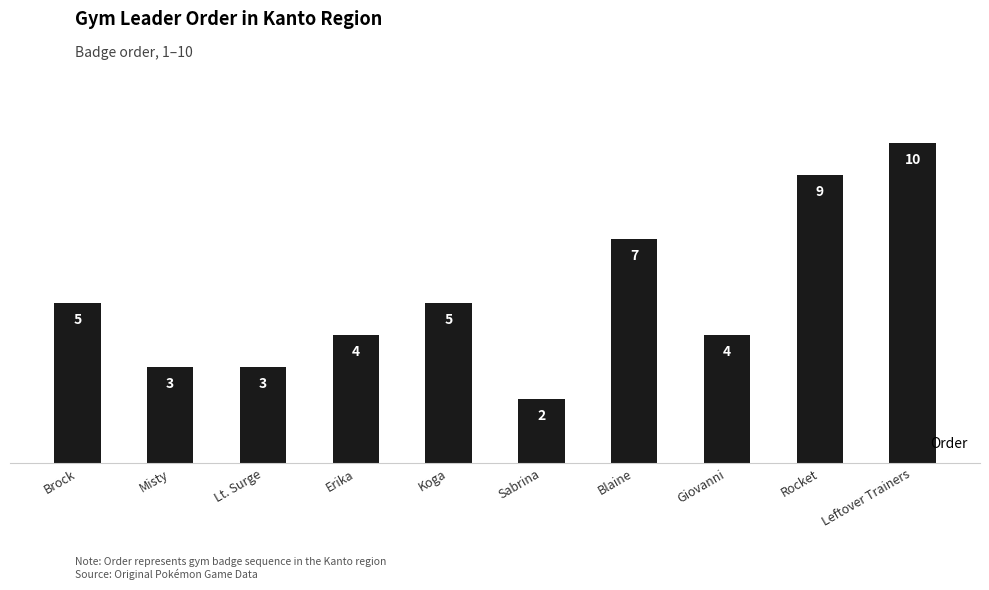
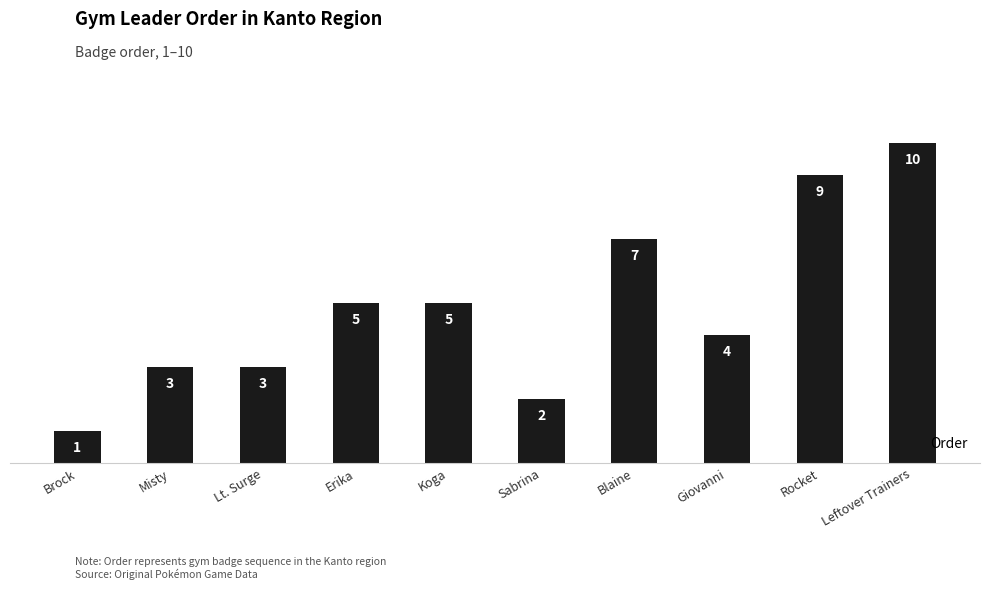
Brock: 5 -> 1
Erika: 4 -> 5
